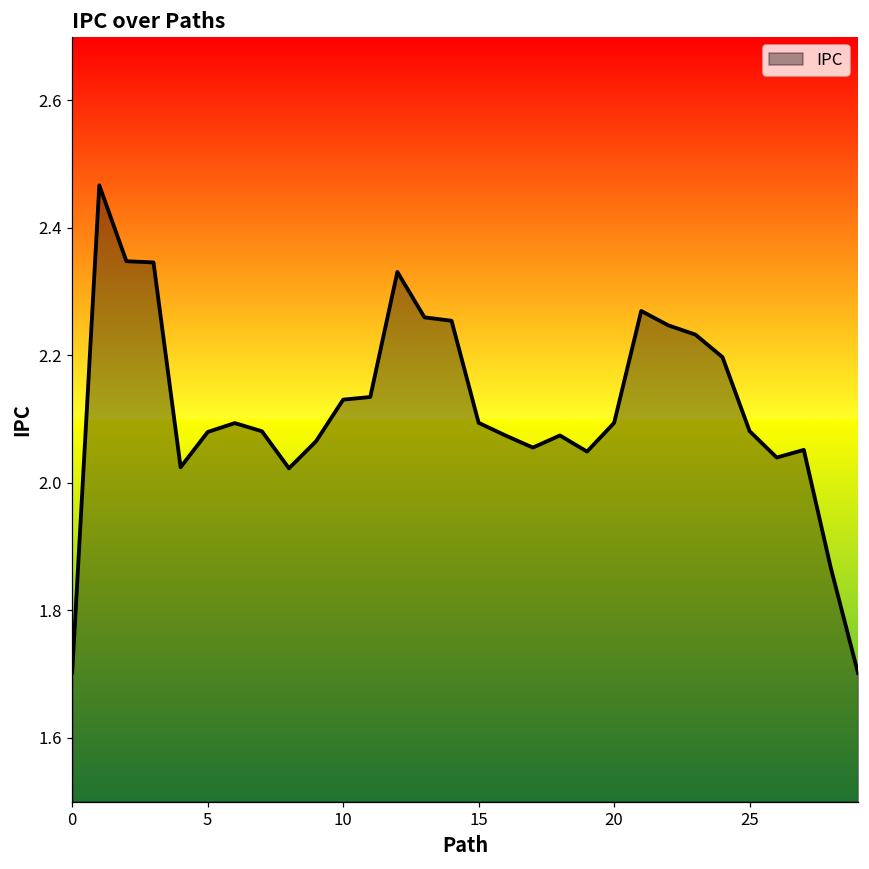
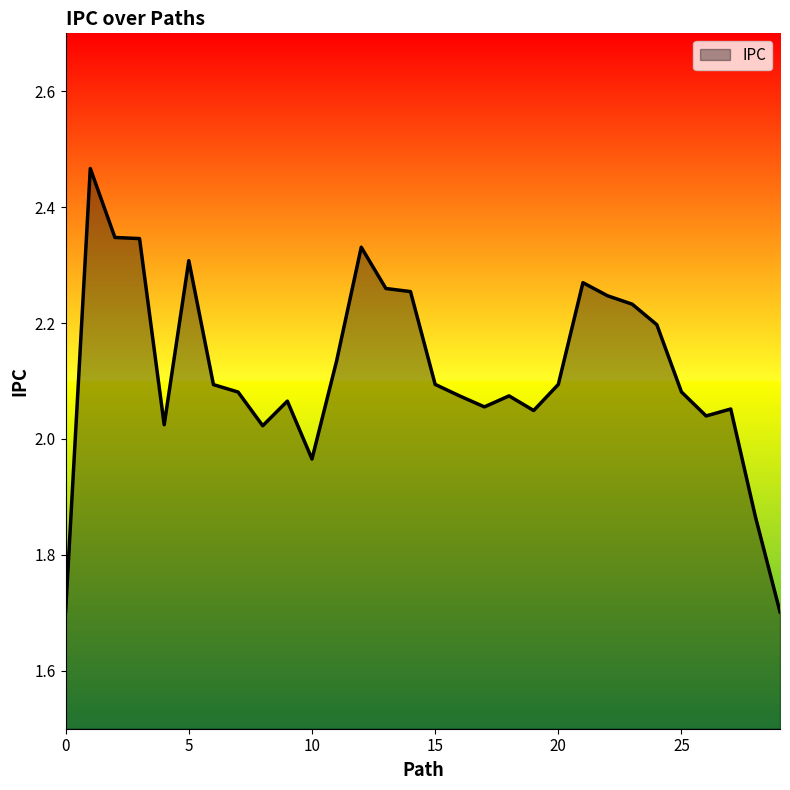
5: 2.08 -> 2.31
10: 2.13 -> 1.97
